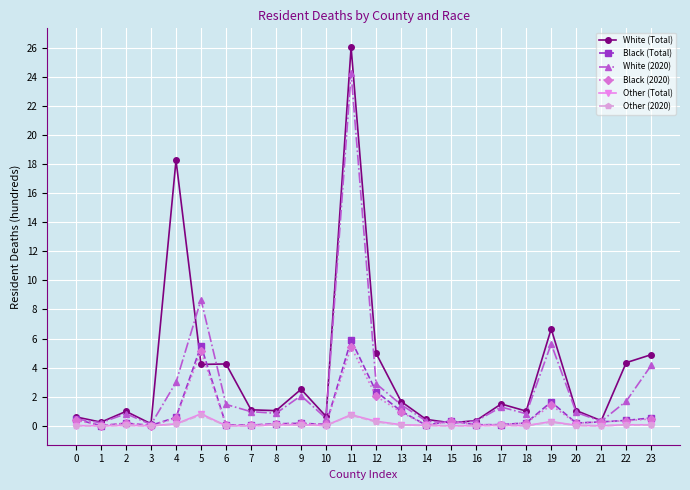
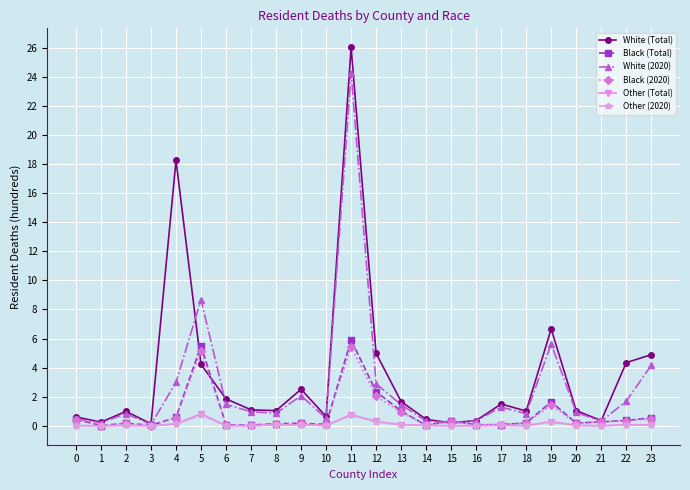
White (Total), 6: 4.3 -> 1.9
